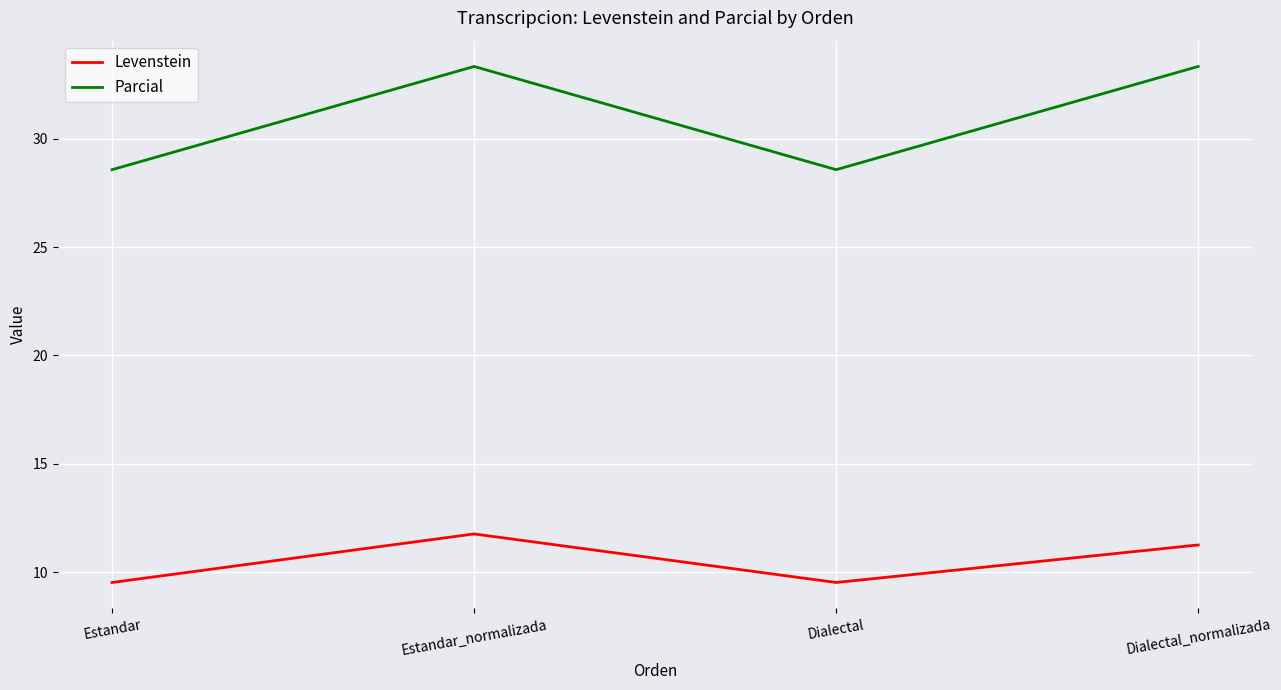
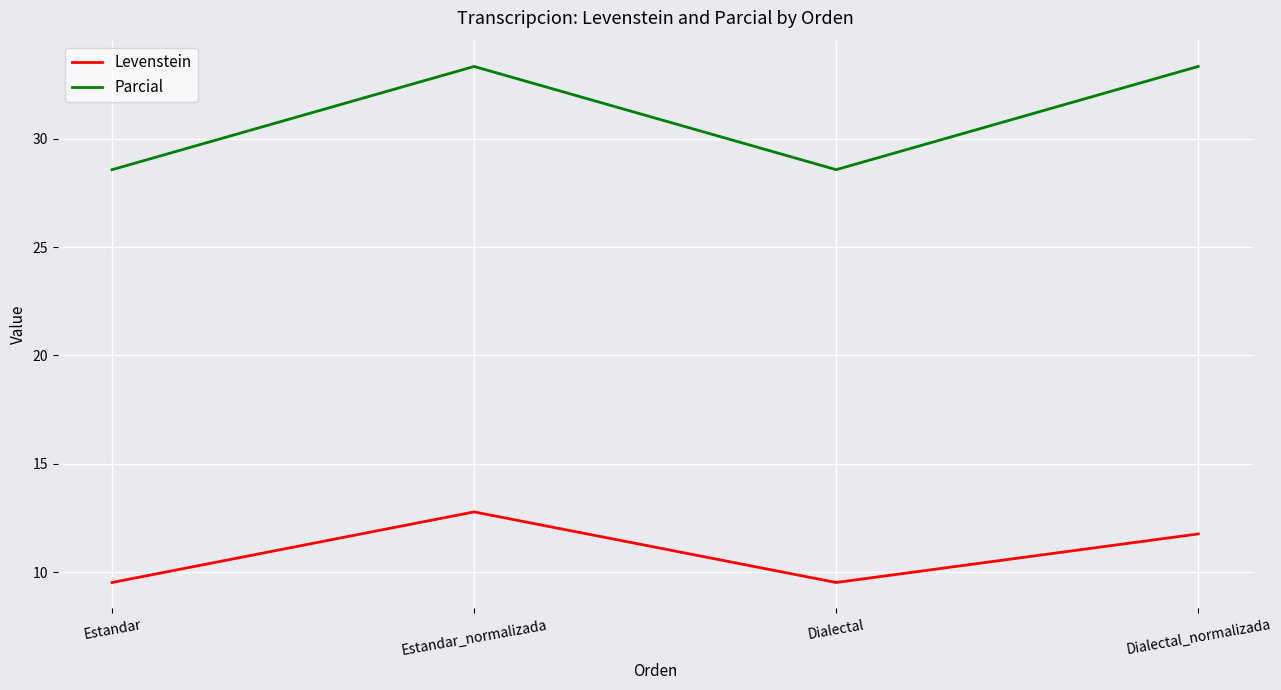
Levenstein, Estandar_normalizada: 11.8 -> 12.8
Levenstein, Dialectal_normalizada: 11.3 -> 11.8
